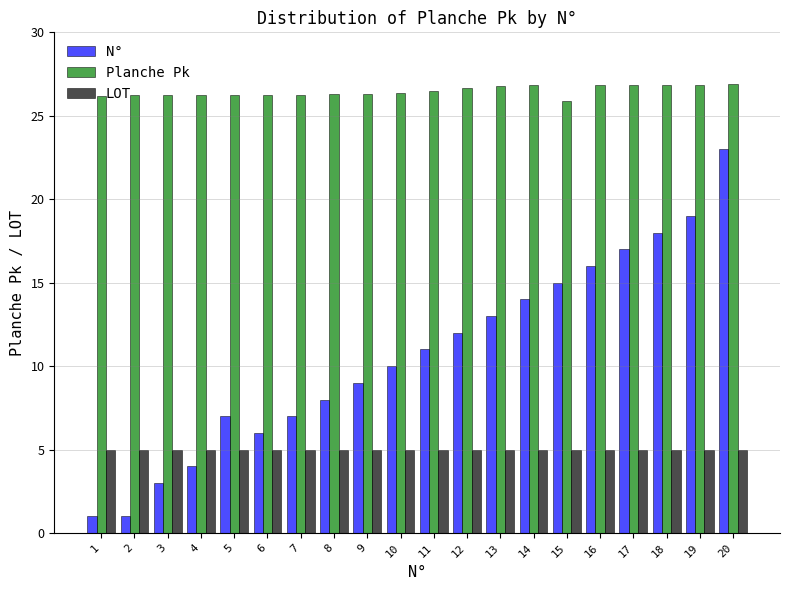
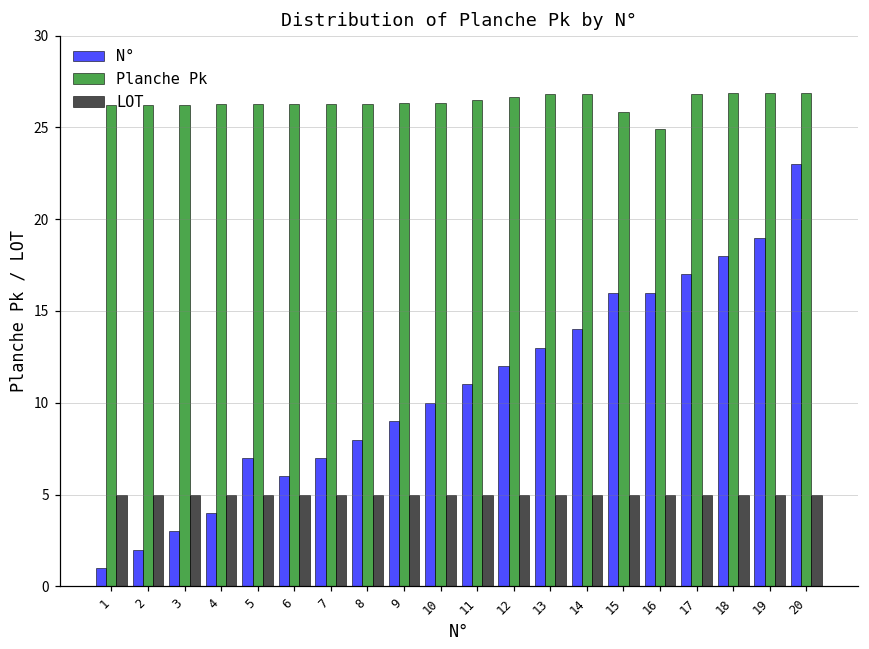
N°, 2: 1 -> 2
N°, 15: 15 -> 16
Planche Pk, 16: 26.8 -> 24.9
